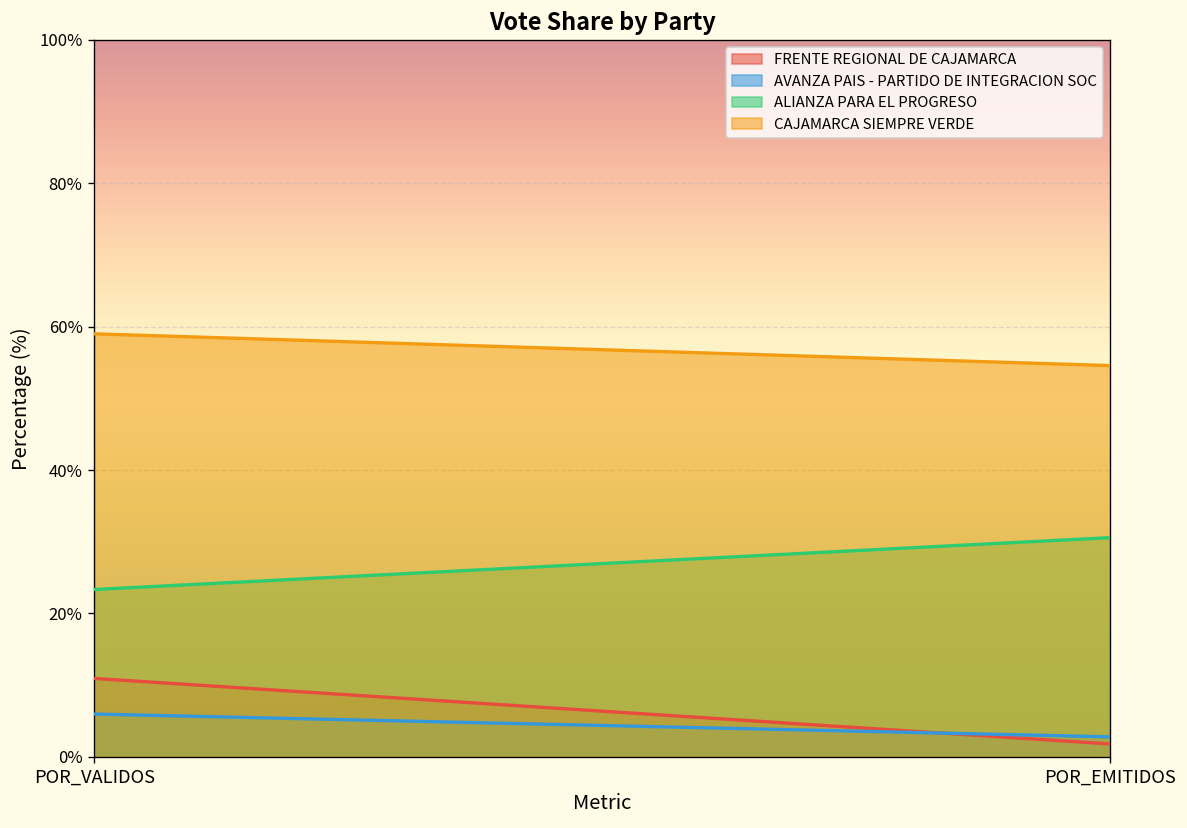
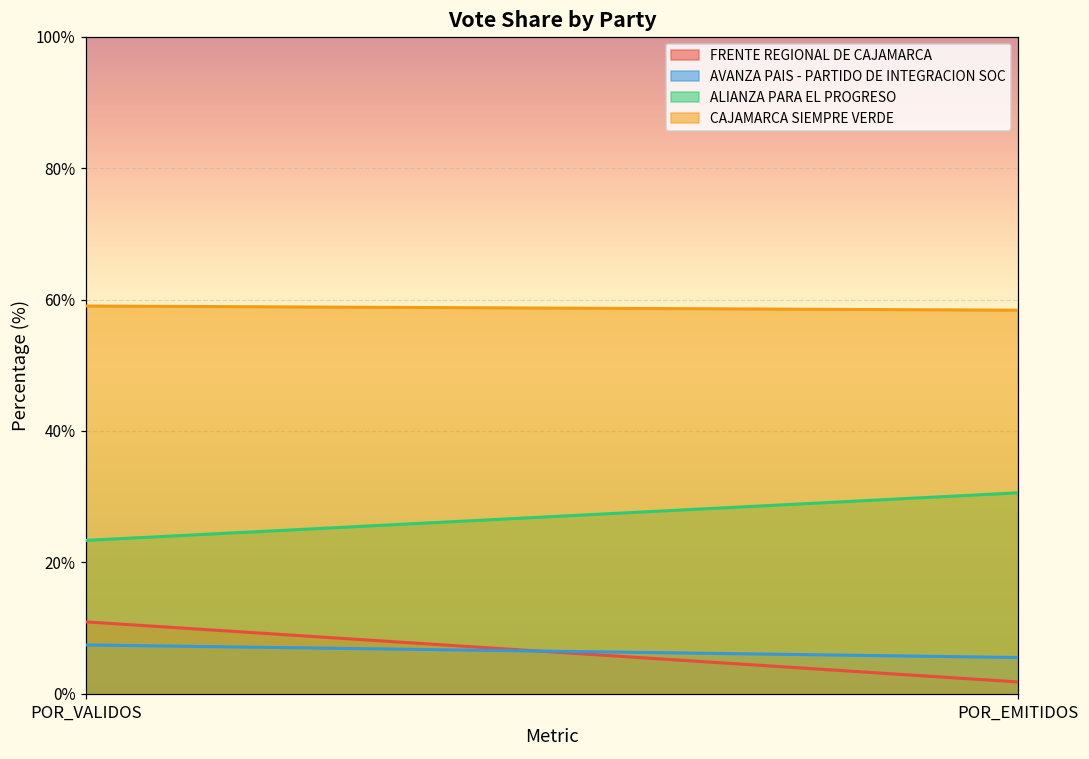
AVANZA PAIS - PARTIDO DE INTEGRACION SOC, POR_VALIDOS: 6% -> 7%
AVANZA PAIS - PARTIDO DE INTEGRACION SOC, POR_EMITIDOS: 3% -> 6%
CAJAMARCA SIEMPRE VERDE, POR_EMITIDOS: 55% -> 58%
